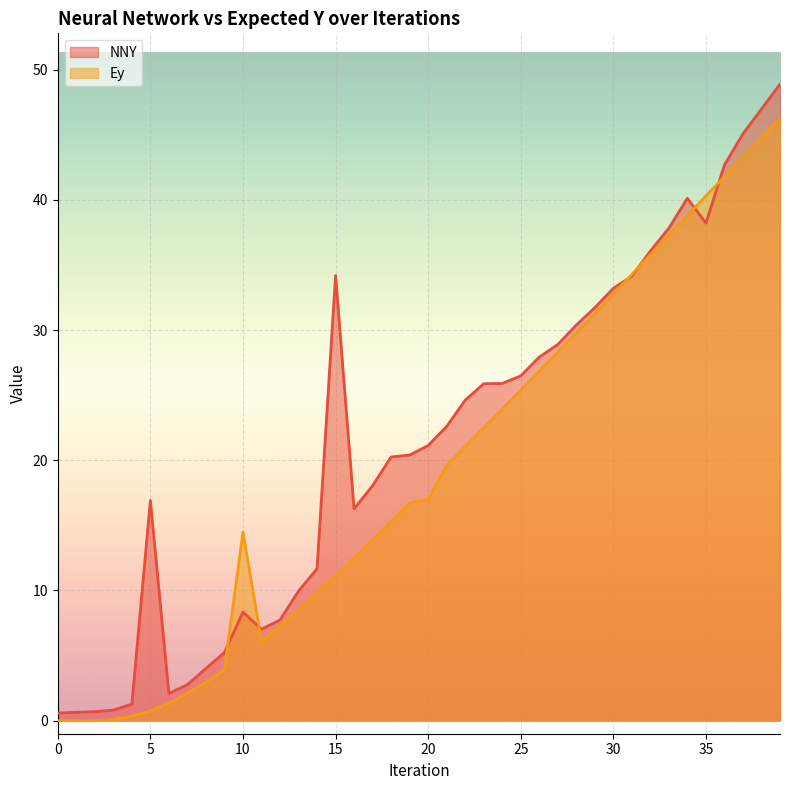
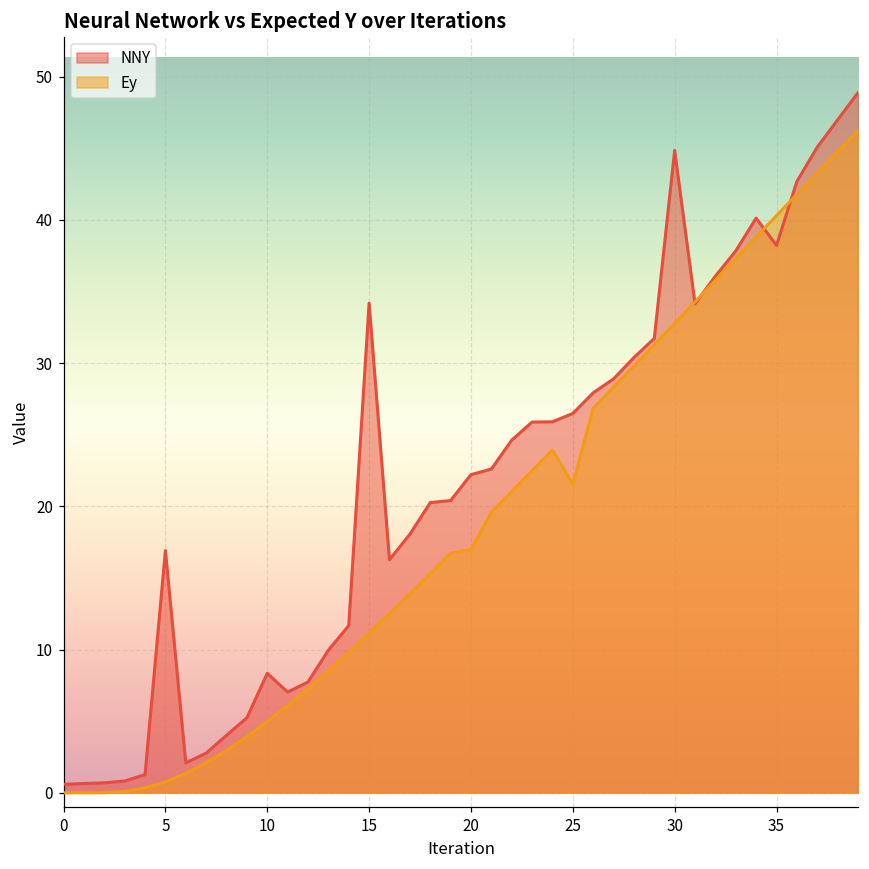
Ey, 10: 14.5 -> 5.0
NNY, 20: 21.1 -> 22.2
Ey, 25: 25.4 -> 21.5
NNY, 30: 33.2 -> 44.8
